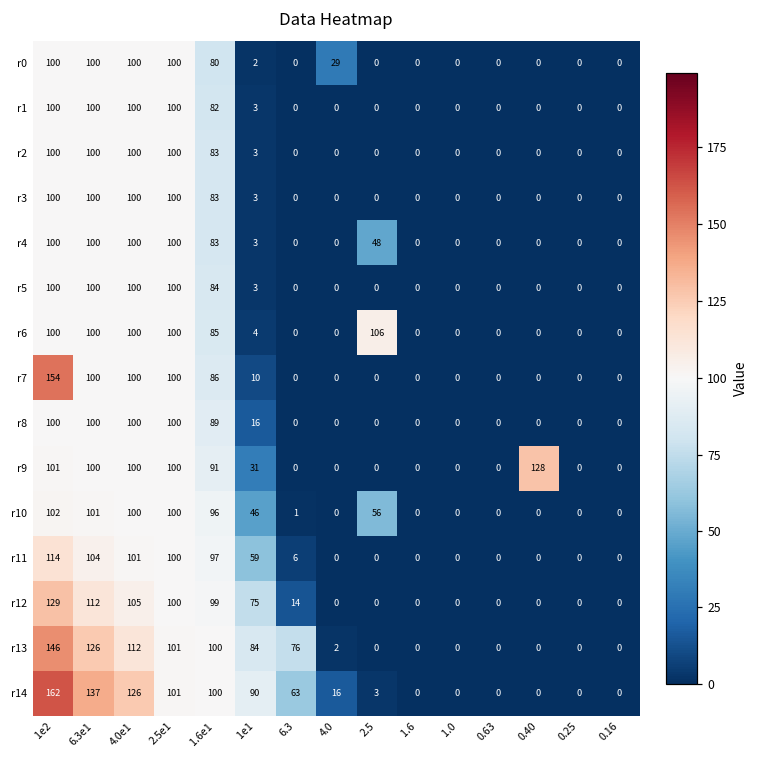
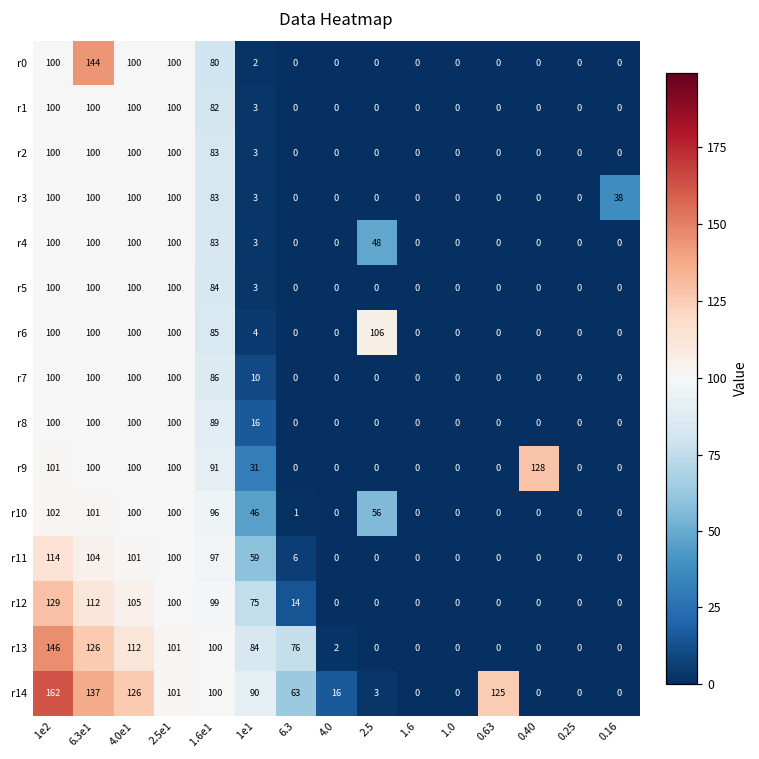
r0, 6.3e1: 100 -> 144
r0, 4.0: 29 -> 0
r3, 0.16: 0 -> 38
r7, 1e2: 154 -> 100
r14, 0.63: 0 -> 125
